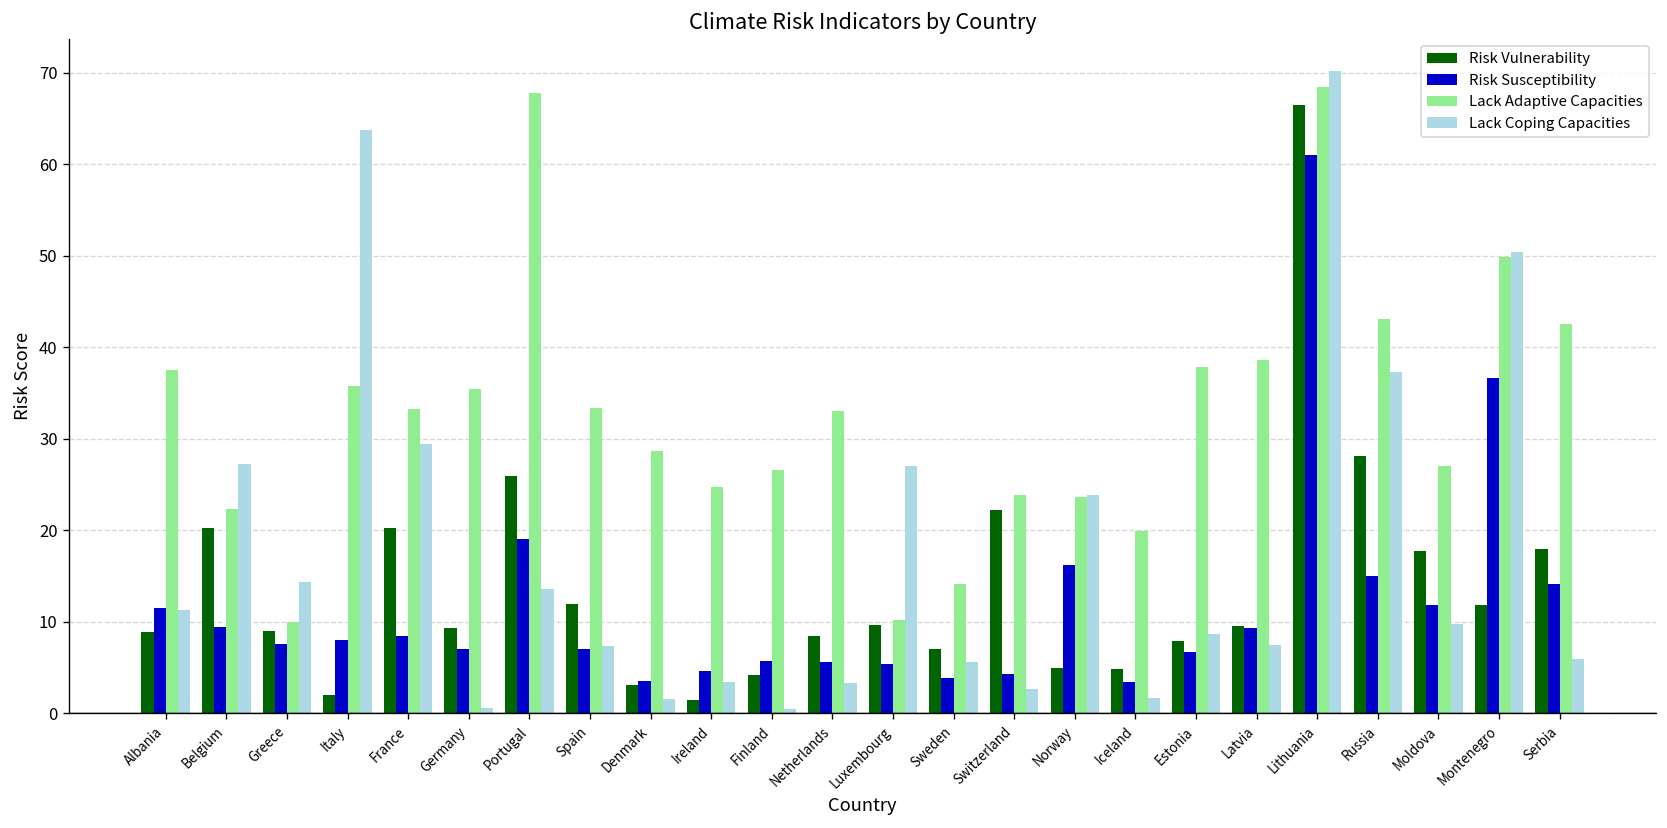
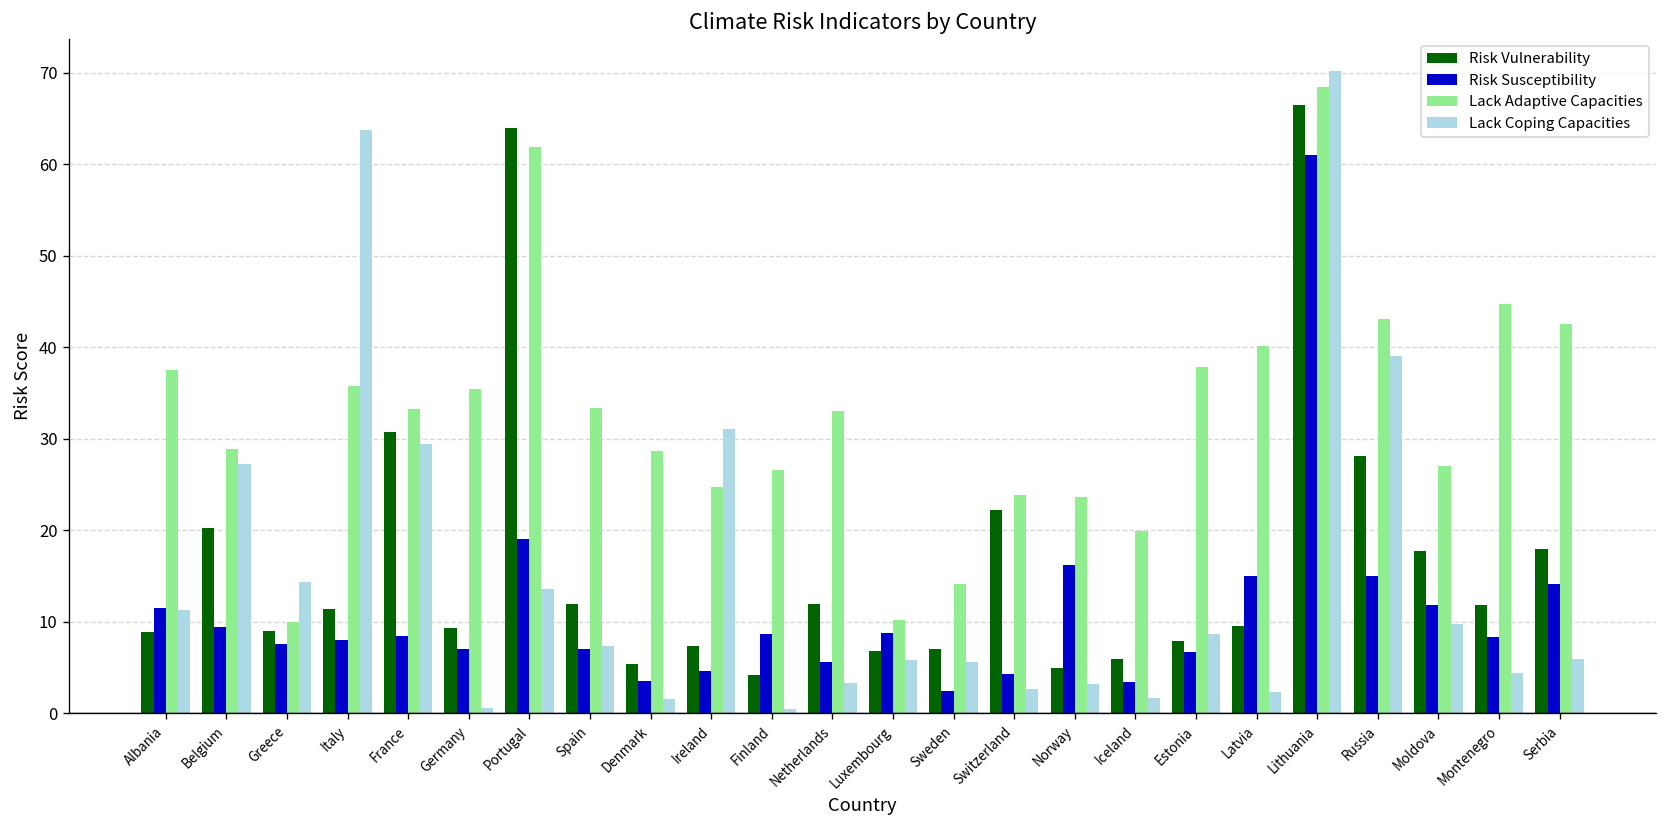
Lack Adaptive Capacities, Belgium: 22 -> 29
Risk Vulnerability, Italy: 2 -> 11
Risk Vulnerability, France: 20 -> 31
Risk Vulnerability, Portugal: 26 -> 64
Lack Adaptive Capacities, Portugal: 68 -> 62
Risk Vulnerability, Denmark: 3 -> 5
Risk Vulnerability, Ireland: 1 -> 7
Lack Coping Capacities, Ireland: 3 -> 31
Risk Susceptibility, Finland: 6 -> 9
Risk Vulnerability, Netherlands: 8 -> 12
Risk Vulnerability, Luxembourg: 10 -> 7
Risk Susceptibility, Luxembourg: 5 -> 9
Lack Coping Capacities, Luxembourg: 27 -> 6
Risk Susceptibility, Sweden: 4 -> 2
Lack Coping Capacities, Norway: 24 -> 3
Risk Vulnerability, Iceland: 5 -> 6
Risk Susceptibility, Latvia: 9 -> 15
Lack Adaptive Capacities, Latvia: 39 -> 40
Lack Coping Capacities, Latvia: 7 -> 2
Lack Coping Capacities, Russia: 37 -> 39
Risk Susceptibility, Montenegro: 37 -> 8
Lack Adaptive Capacities, Montenegro: 50 -> 45
Lack Coping Capacities, Montenegro: 50 -> 4
